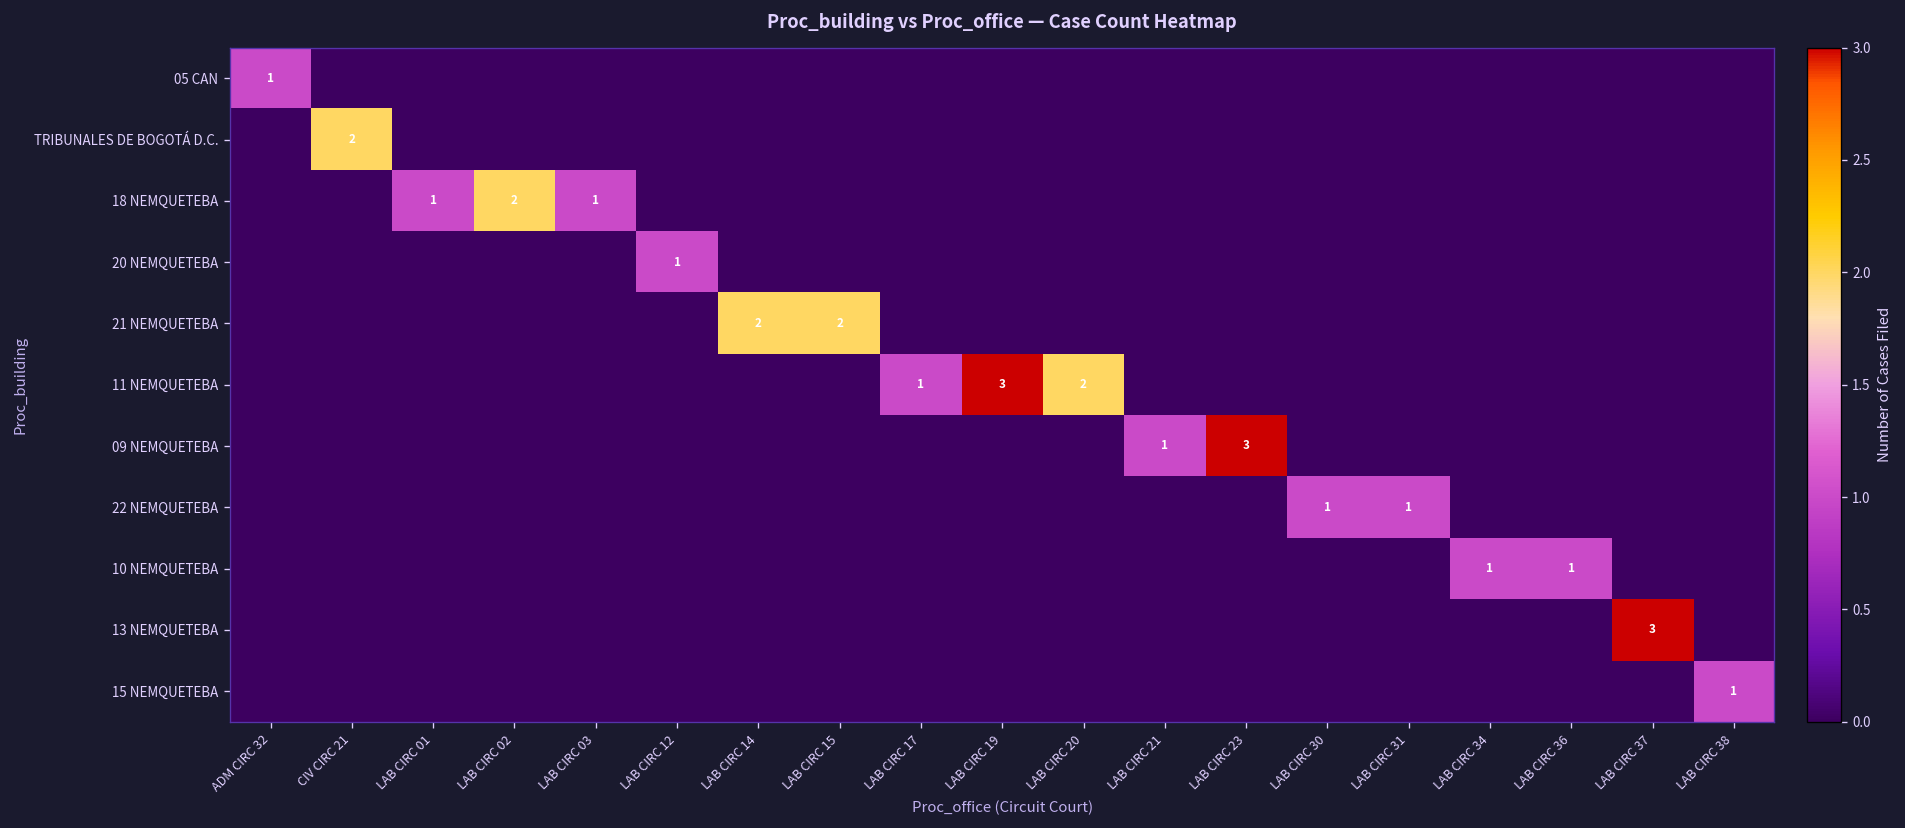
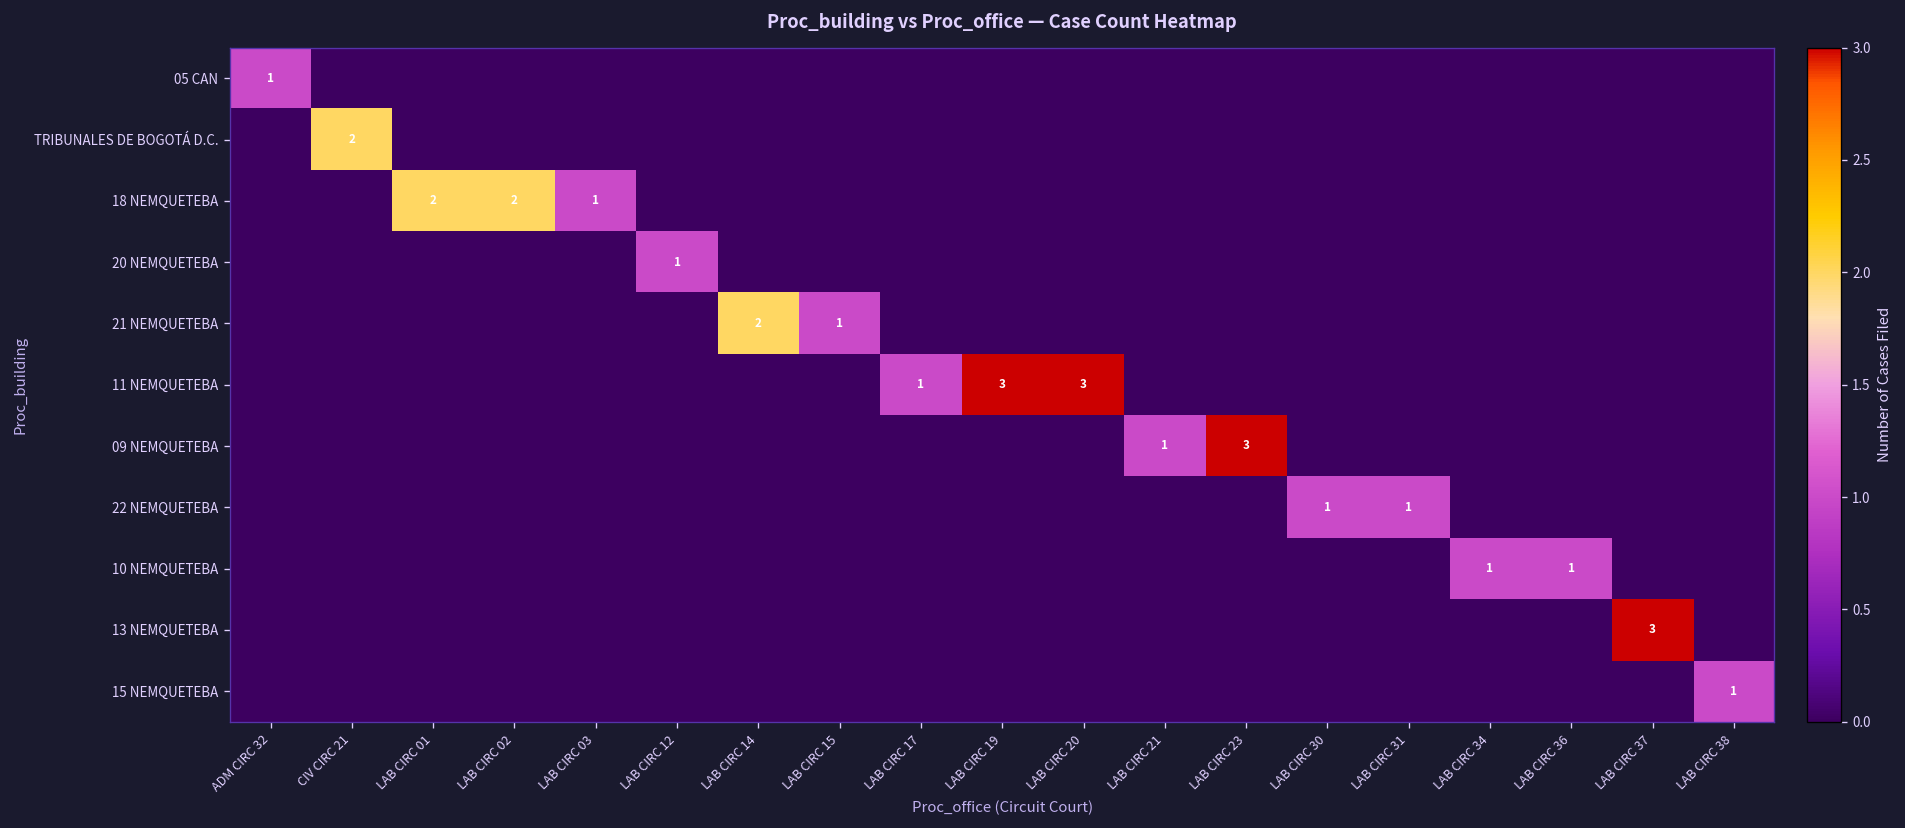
18 NEMQUETEBA, LAB CIRC 01: 1 -> 2
21 NEMQUETEBA, LAB CIRC 15: 2 -> 1
11 NEMQUETEBA, LAB CIRC 20: 2 -> 3
